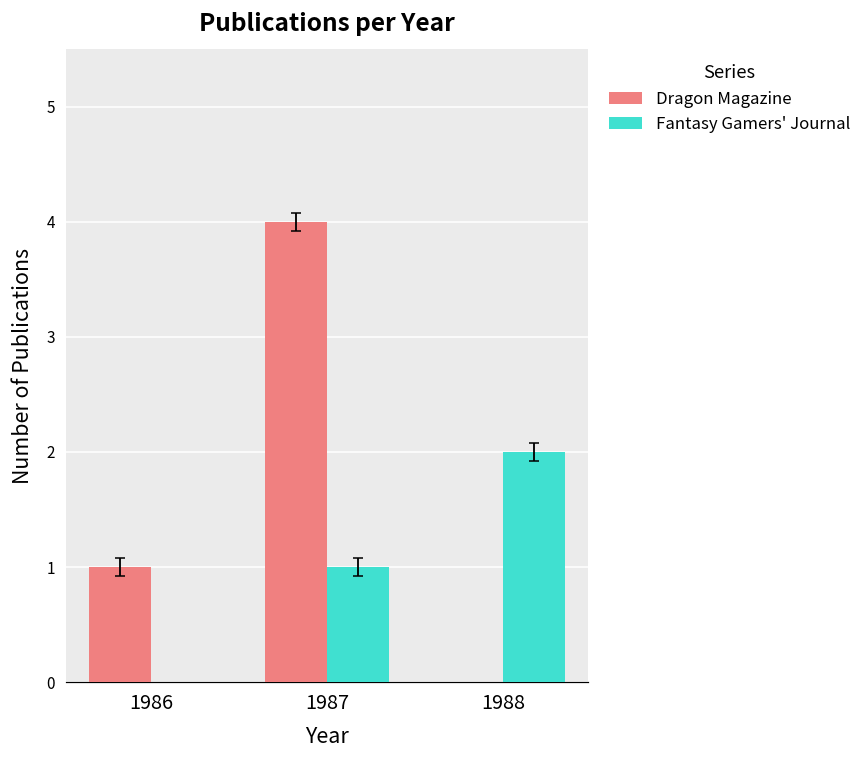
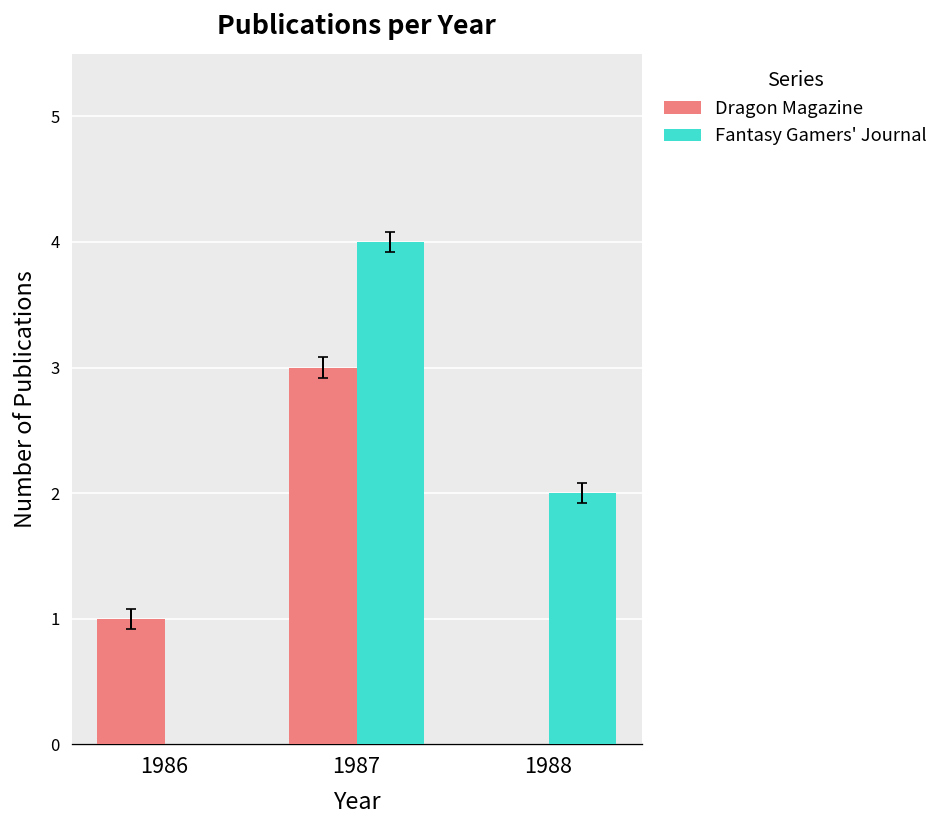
Dragon Magazine, 1987: 4 -> 3
Fantasy Gamers' Journal, 1987: 1 -> 4
